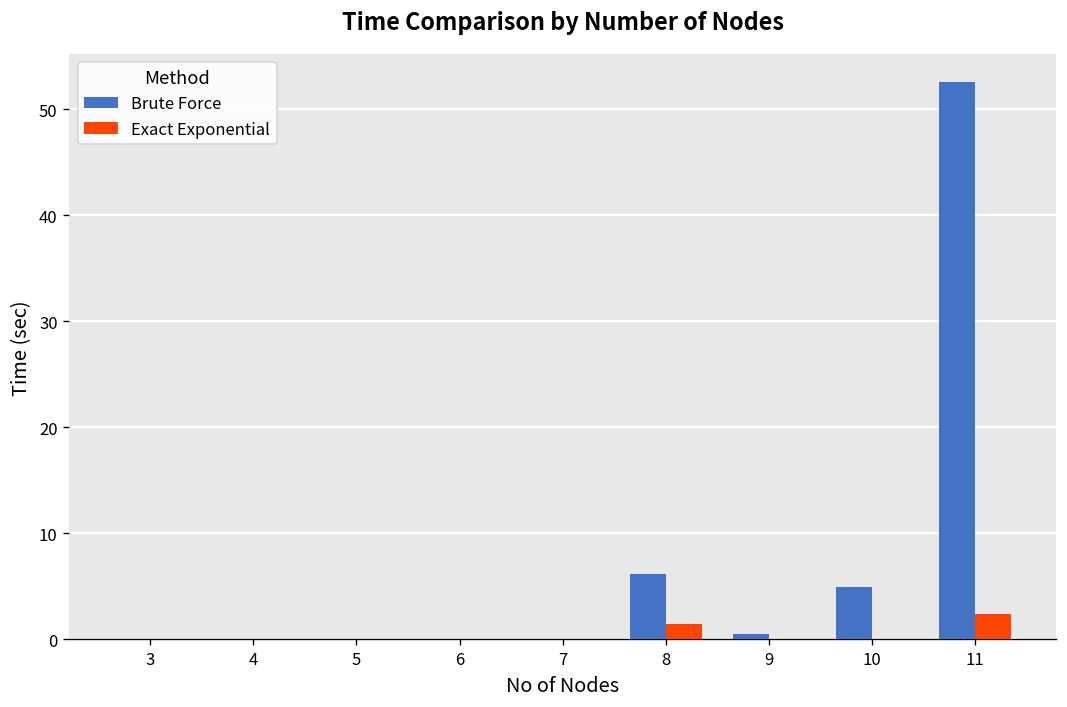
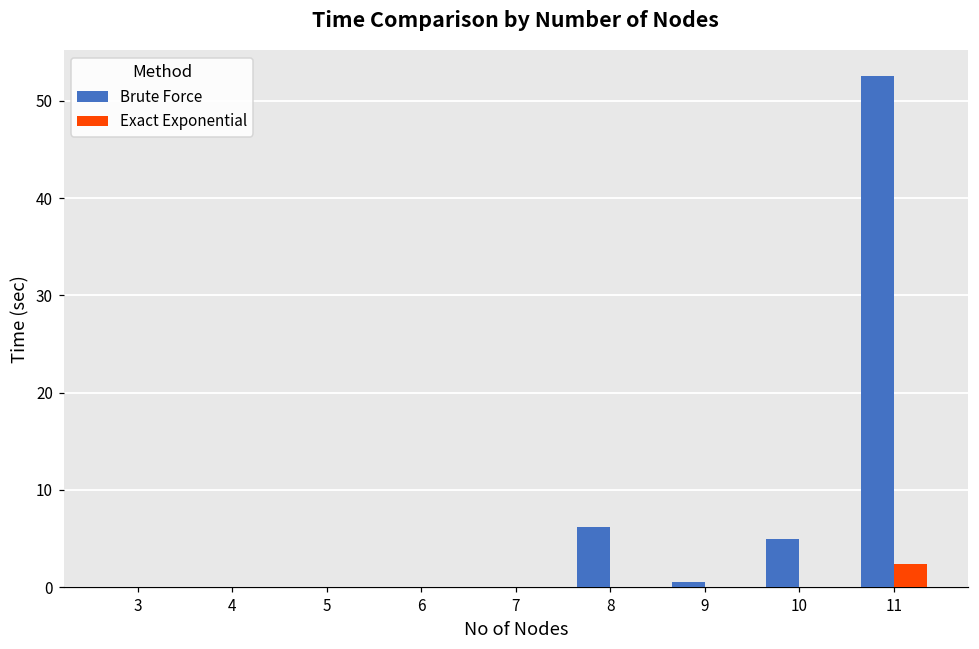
Exact Exponential, 8: 2 -> 0
